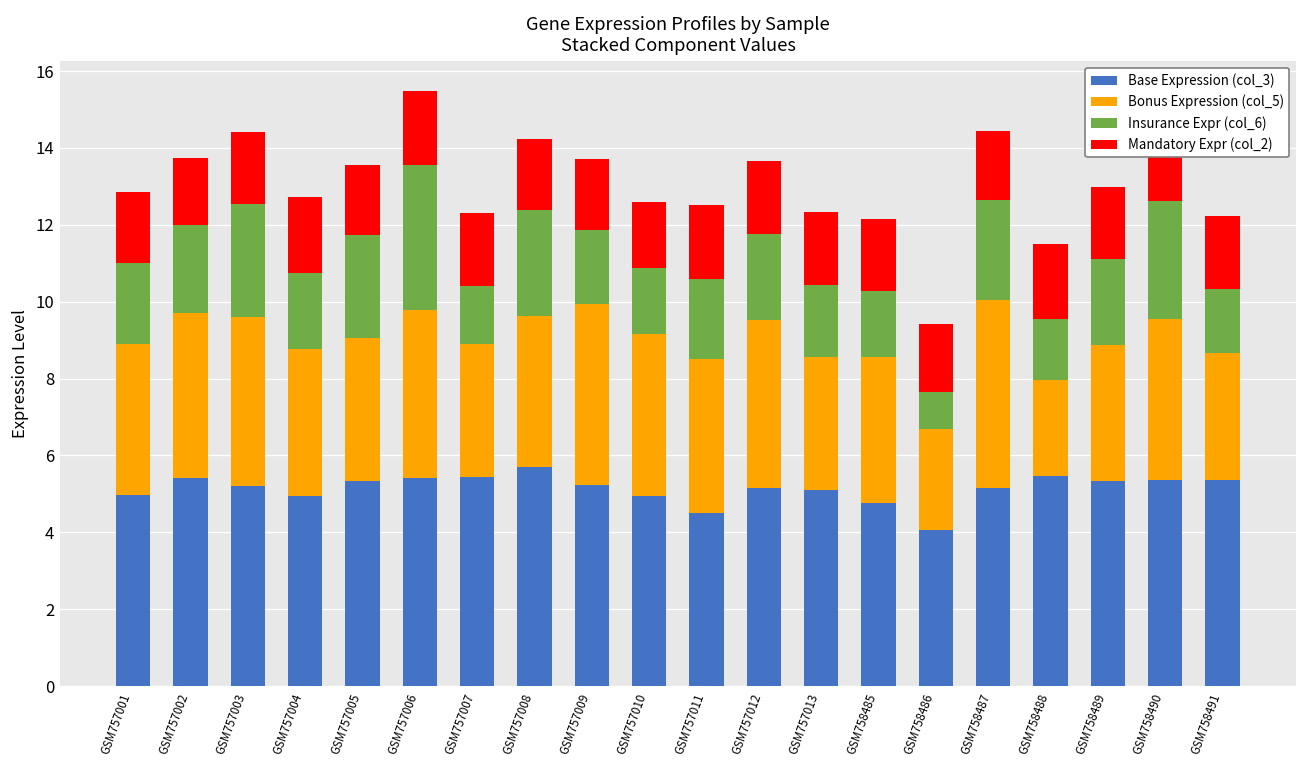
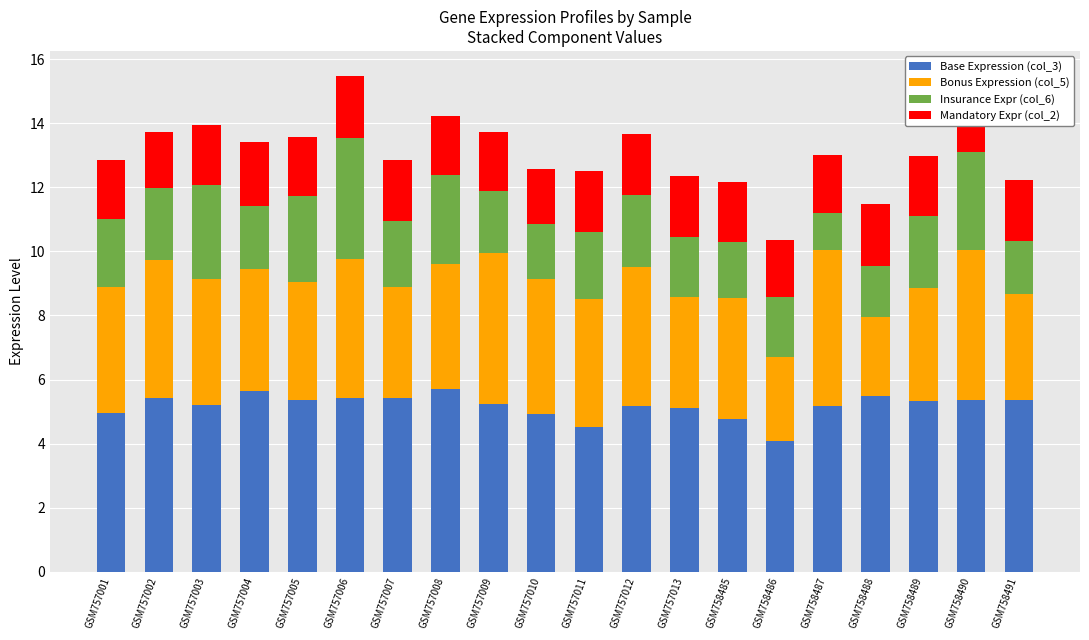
Bonus Expression (col_5), GSM757003: 4.4 -> 3.9
Base Expression (col_3), GSM757004: 5.0 -> 5.6
Insurance Expr (col_6), GSM757007: 1.5 -> 2.0
Insurance Expr (col_6), GSM758486: 1.0 -> 1.9
Insurance Expr (col_6), GSM758487: 2.6 -> 1.2
Bonus Expression (col_5), GSM758490: 4.2 -> 4.7
